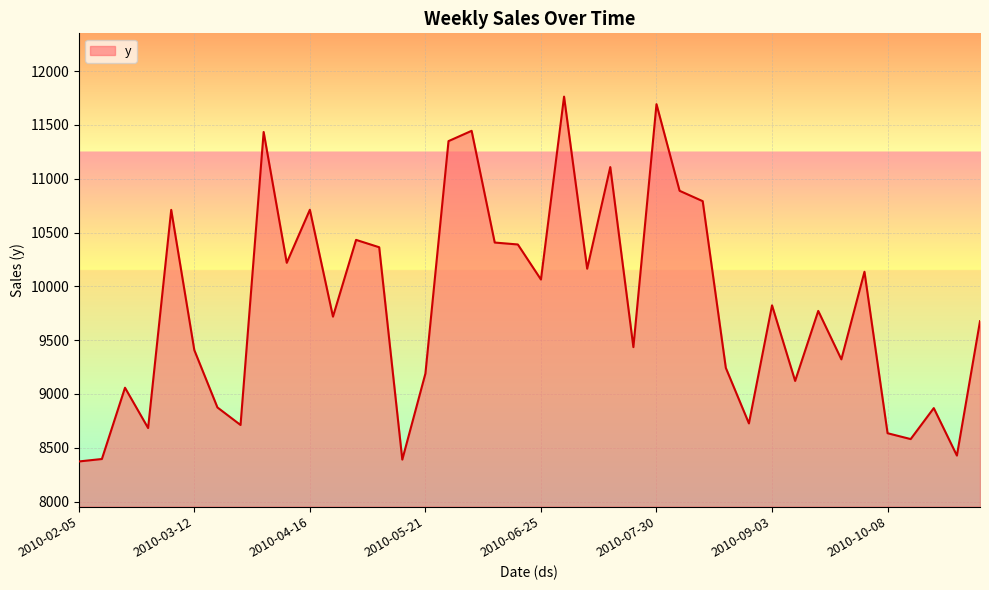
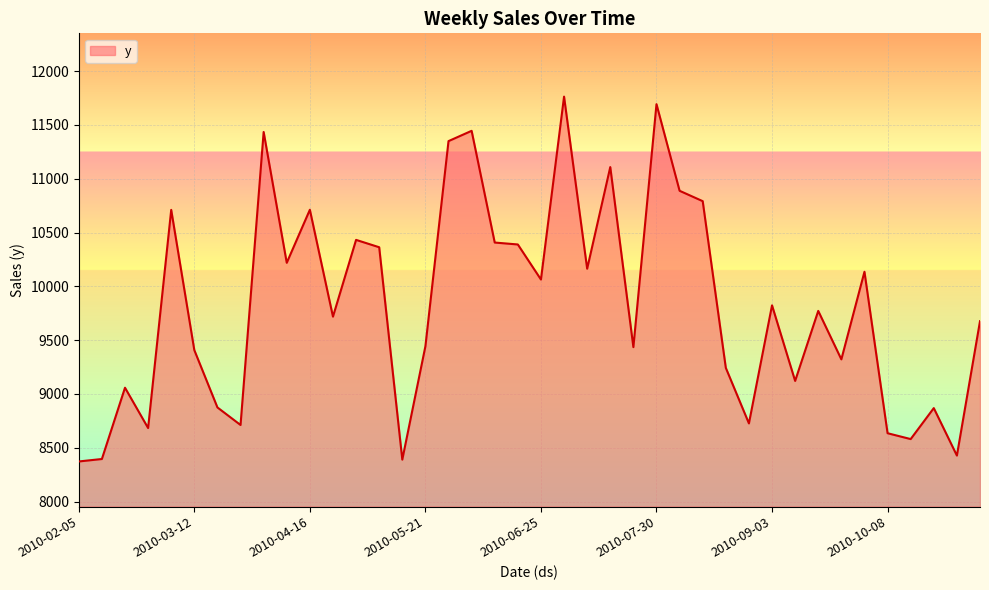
2010-05-21: 9190 -> 9440
